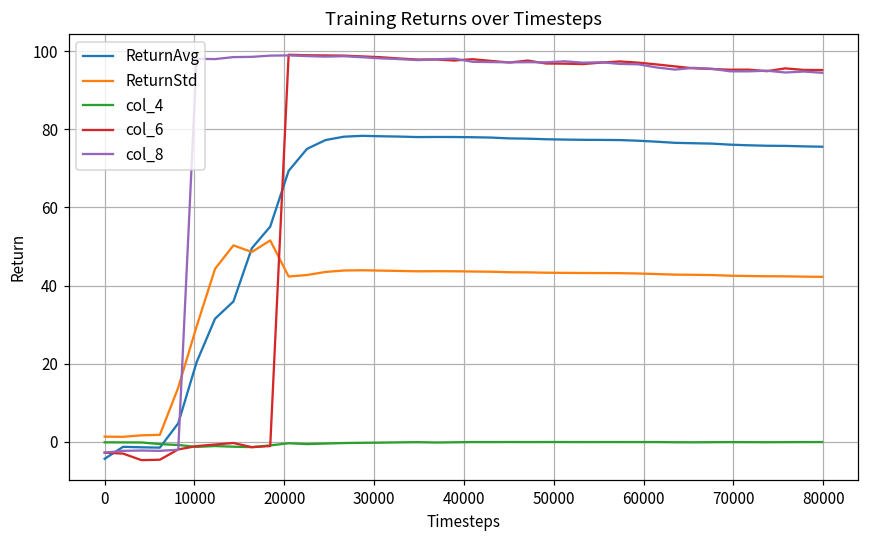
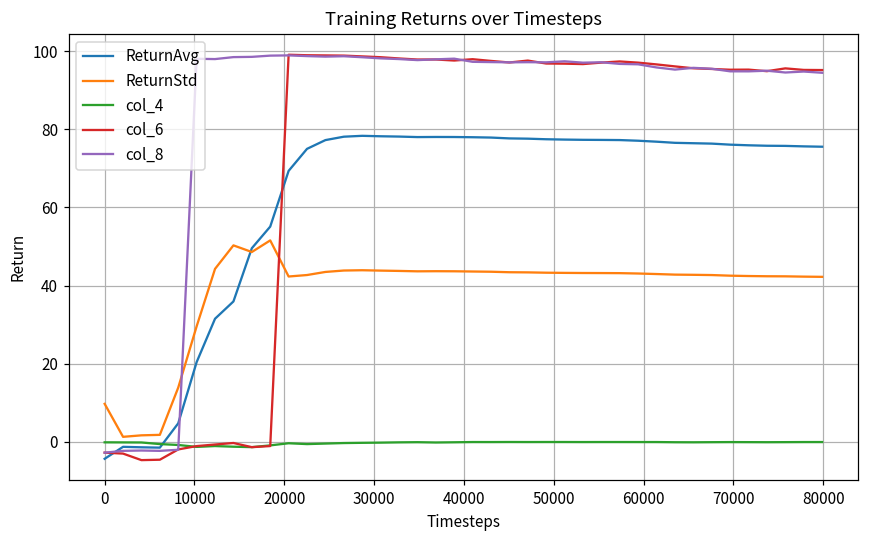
ReturnStd, 0: 1 -> 10
